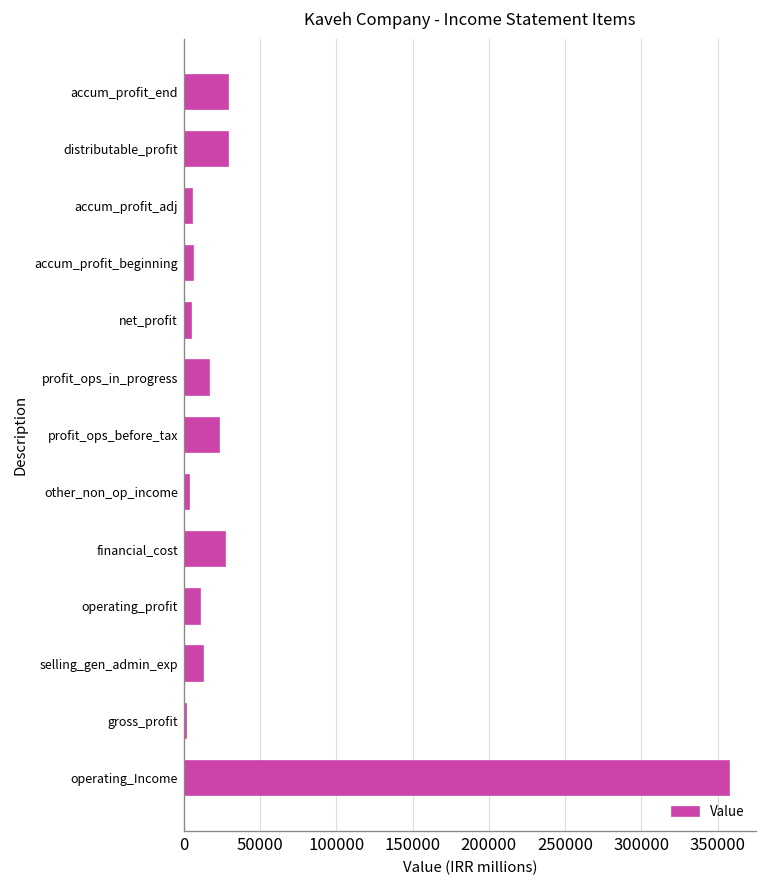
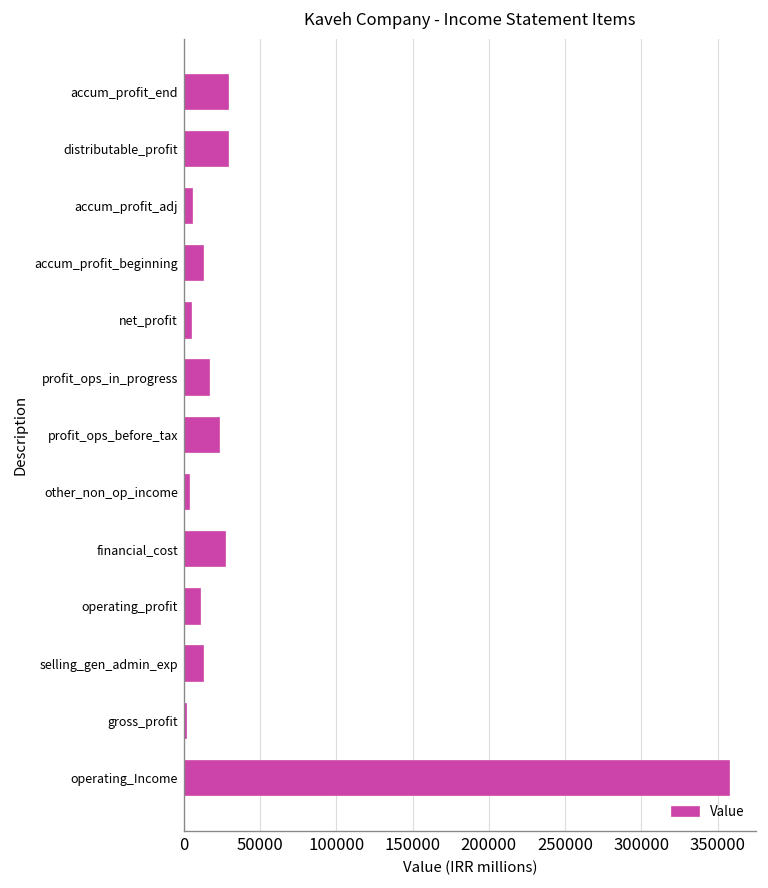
accum_profit_beginning: 6000 -> 13000
